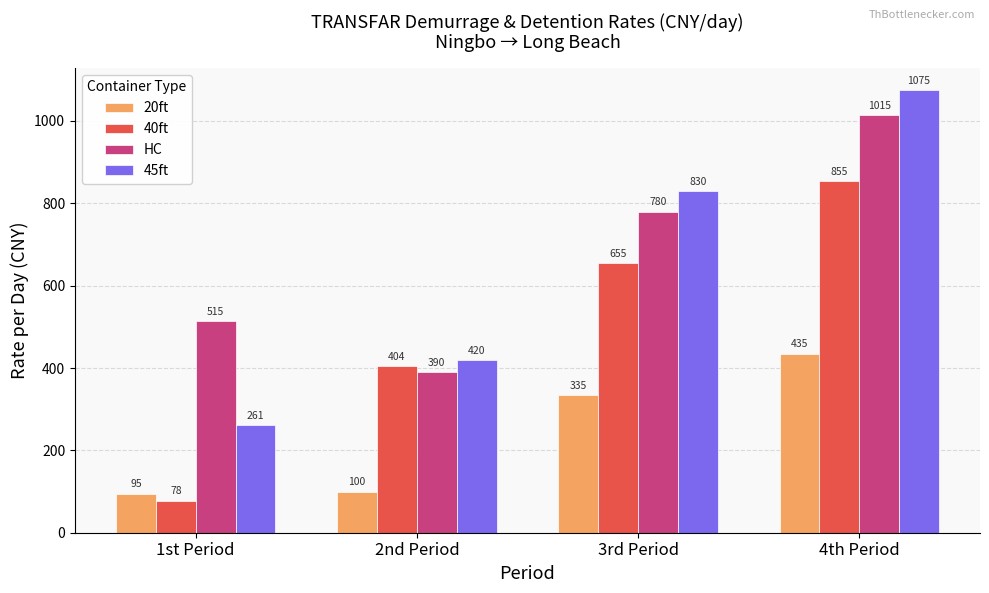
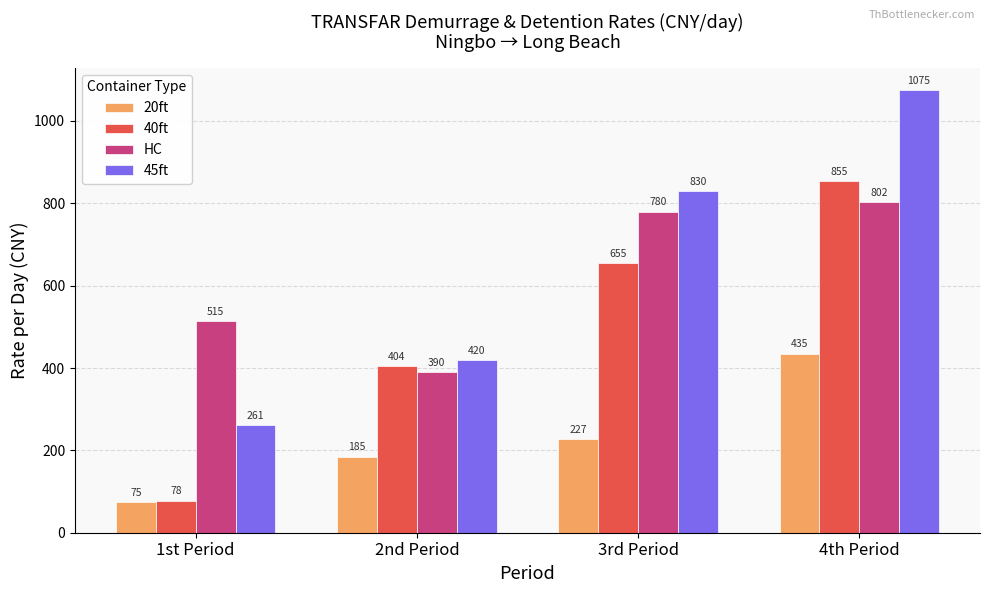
20ft, 1st Period: 95 -> 75
20ft, 2nd Period: 100 -> 185
20ft, 3rd Period: 335 -> 227
HC, 4th Period: 1015 -> 802
